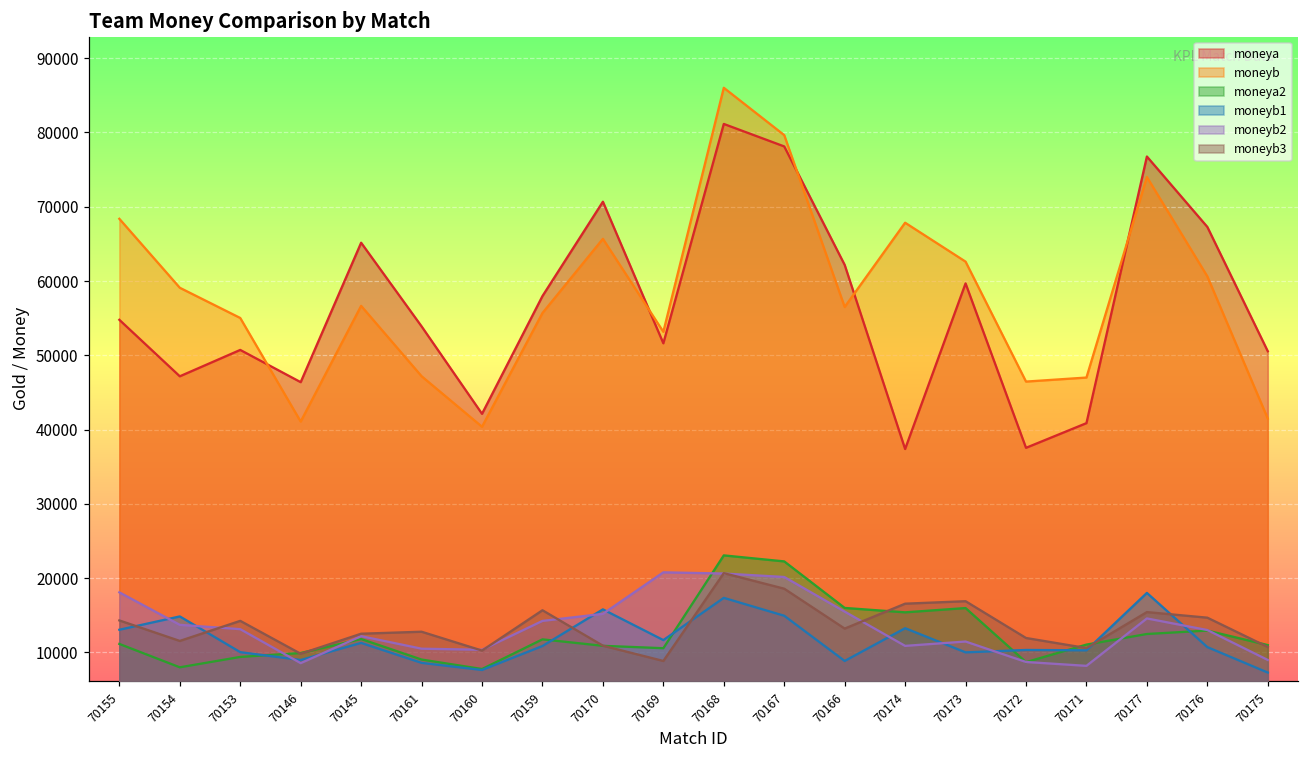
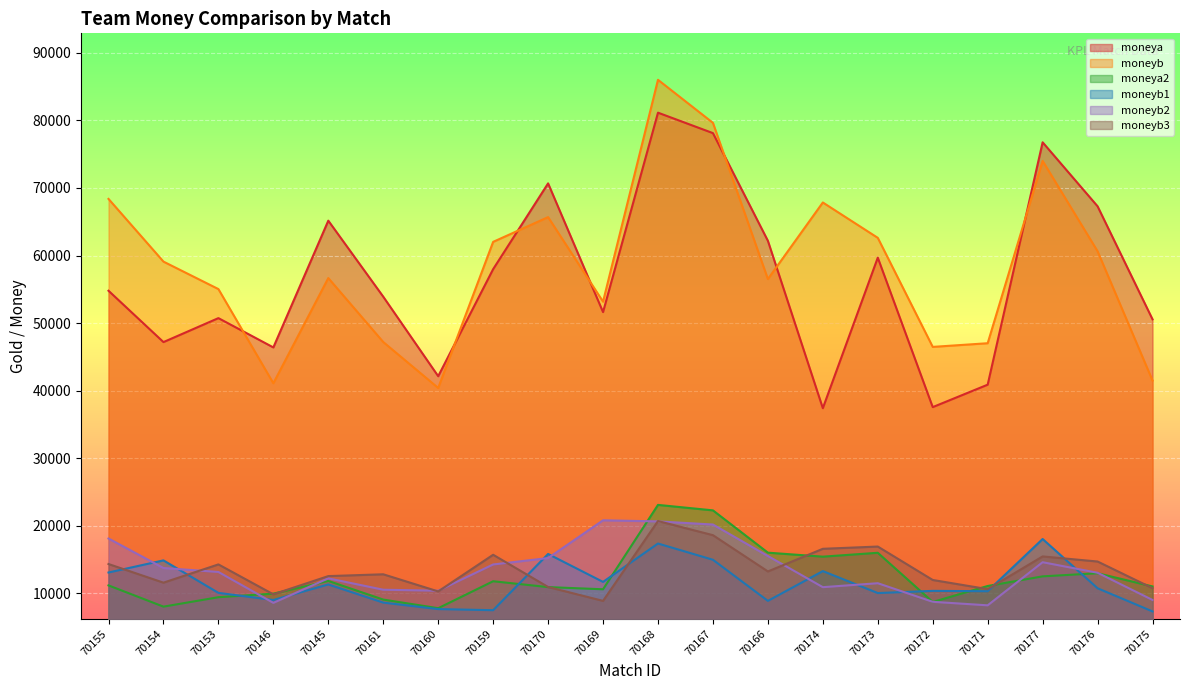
moneyb, 70159: 56000 -> 62000
moneyb1, 70159: 11000 -> 7000
